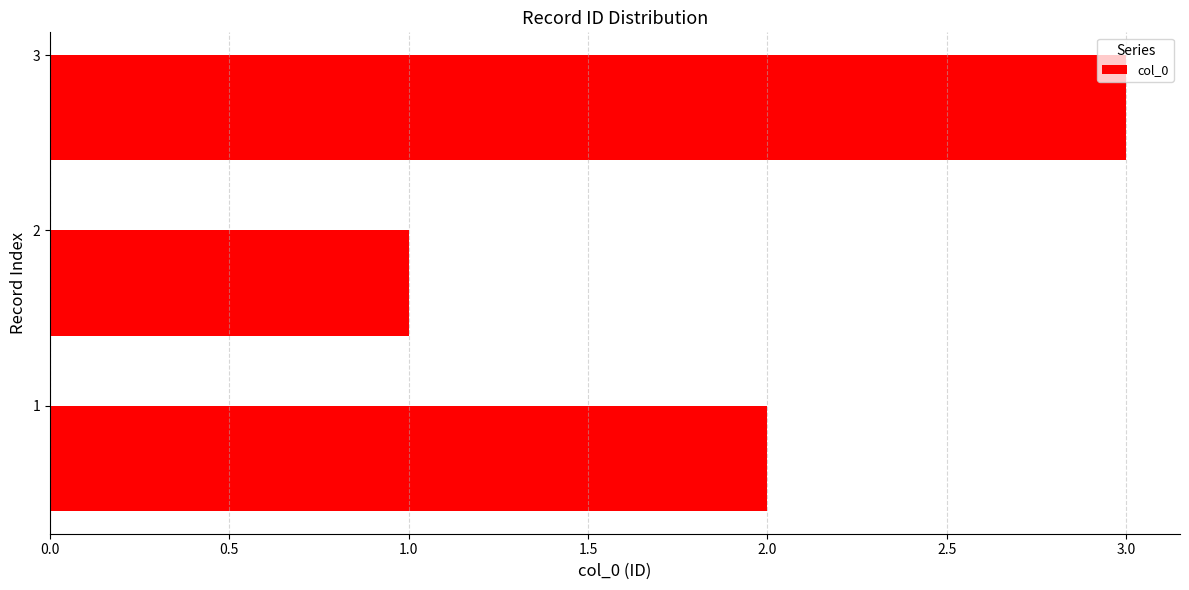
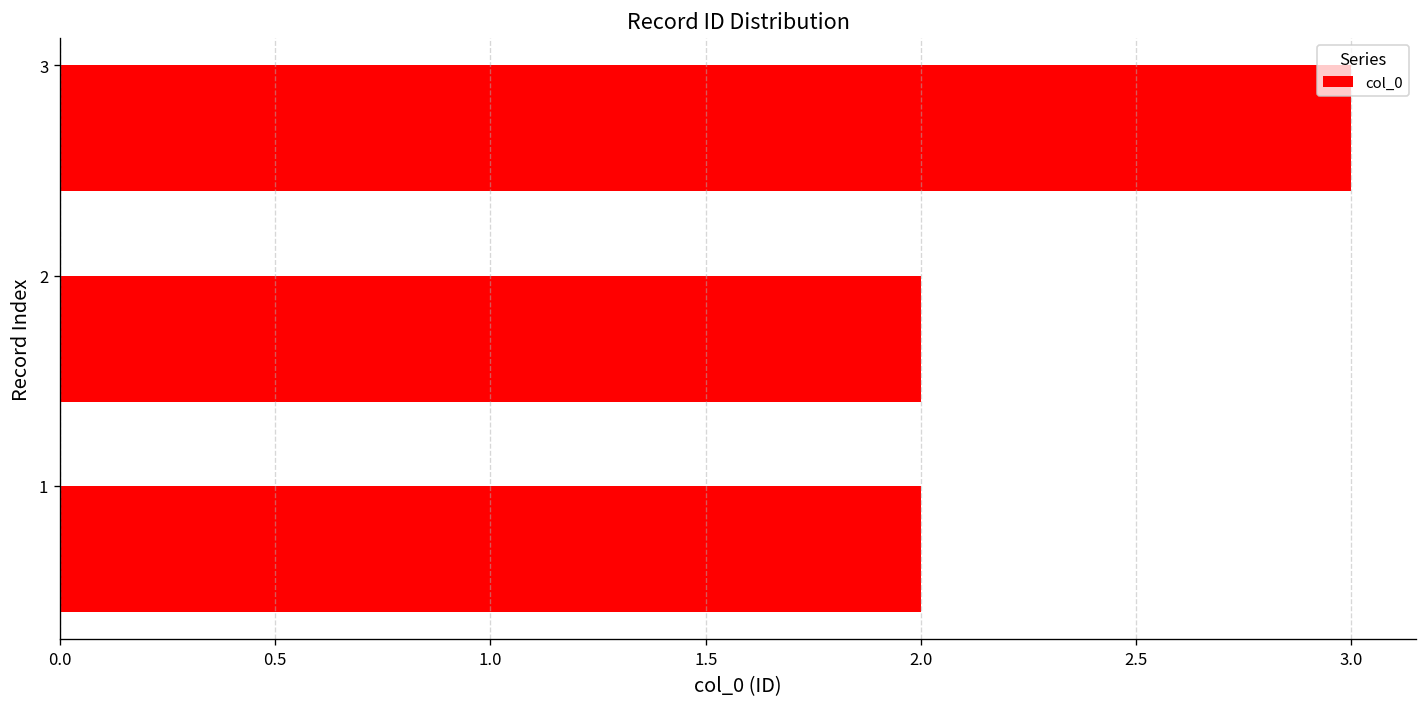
2: 1 -> 2
